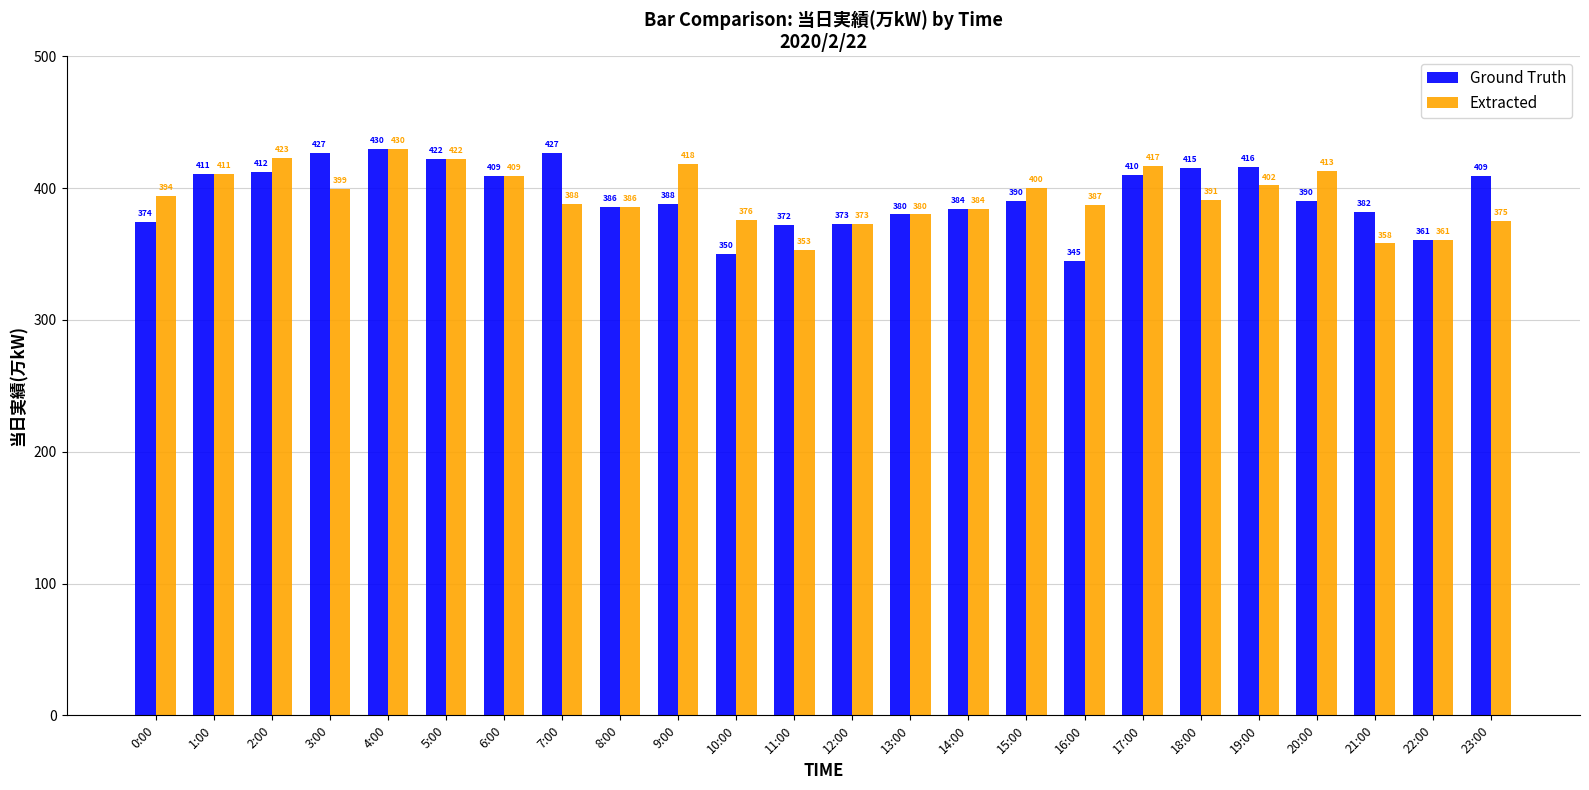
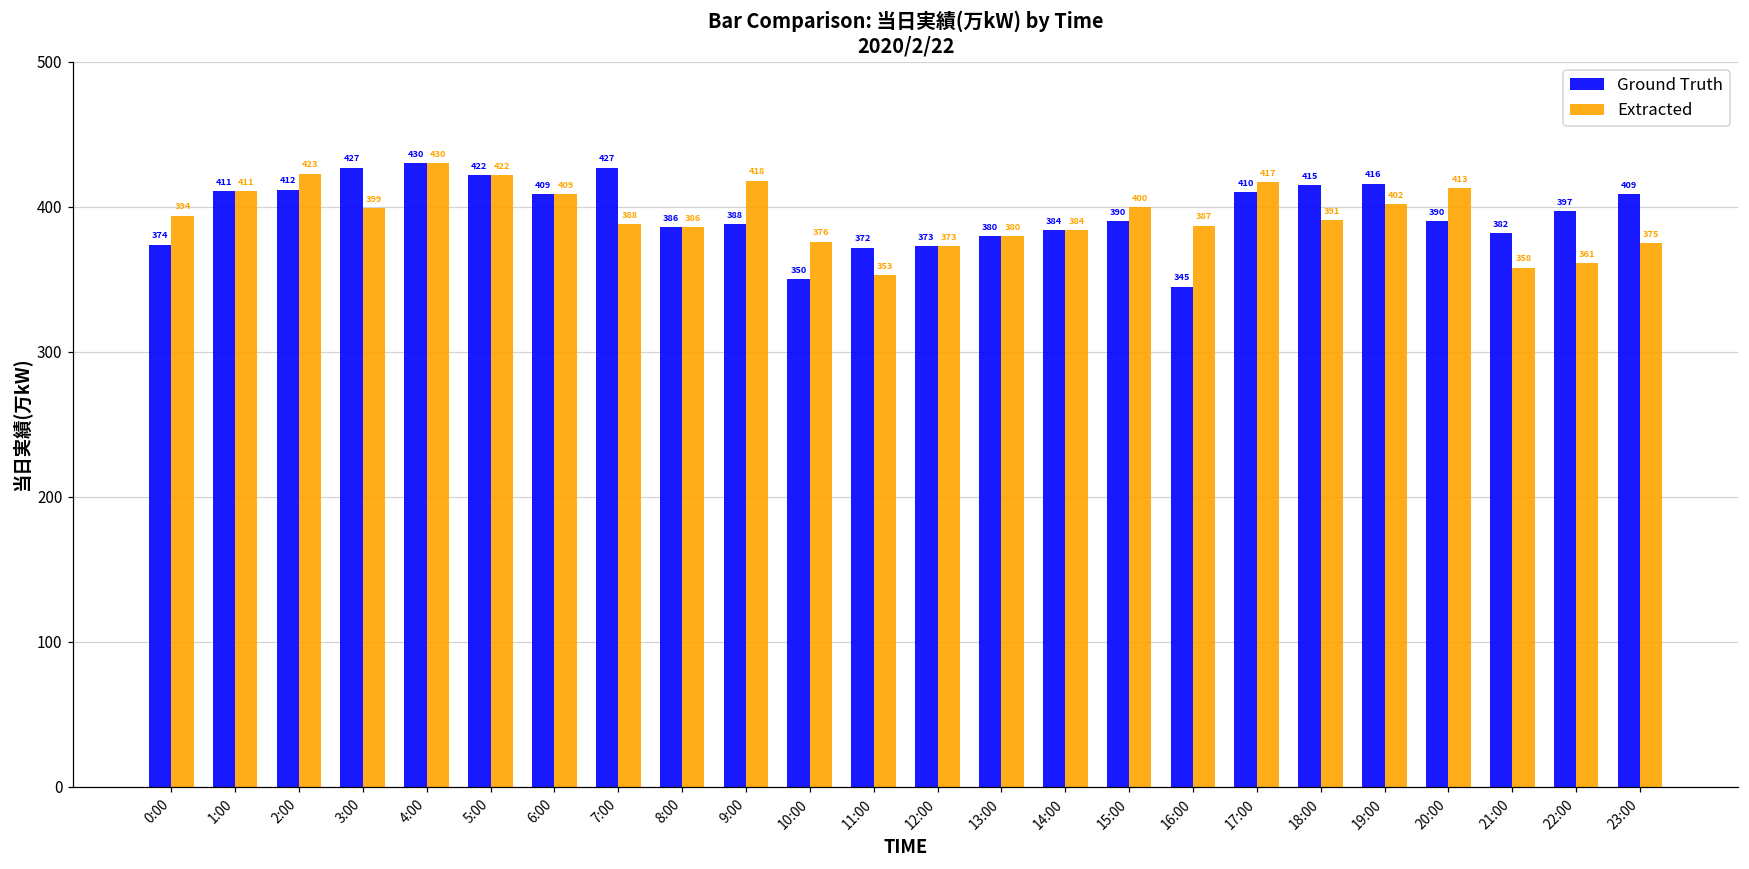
Ground Truth, 22:00: 361 -> 397
